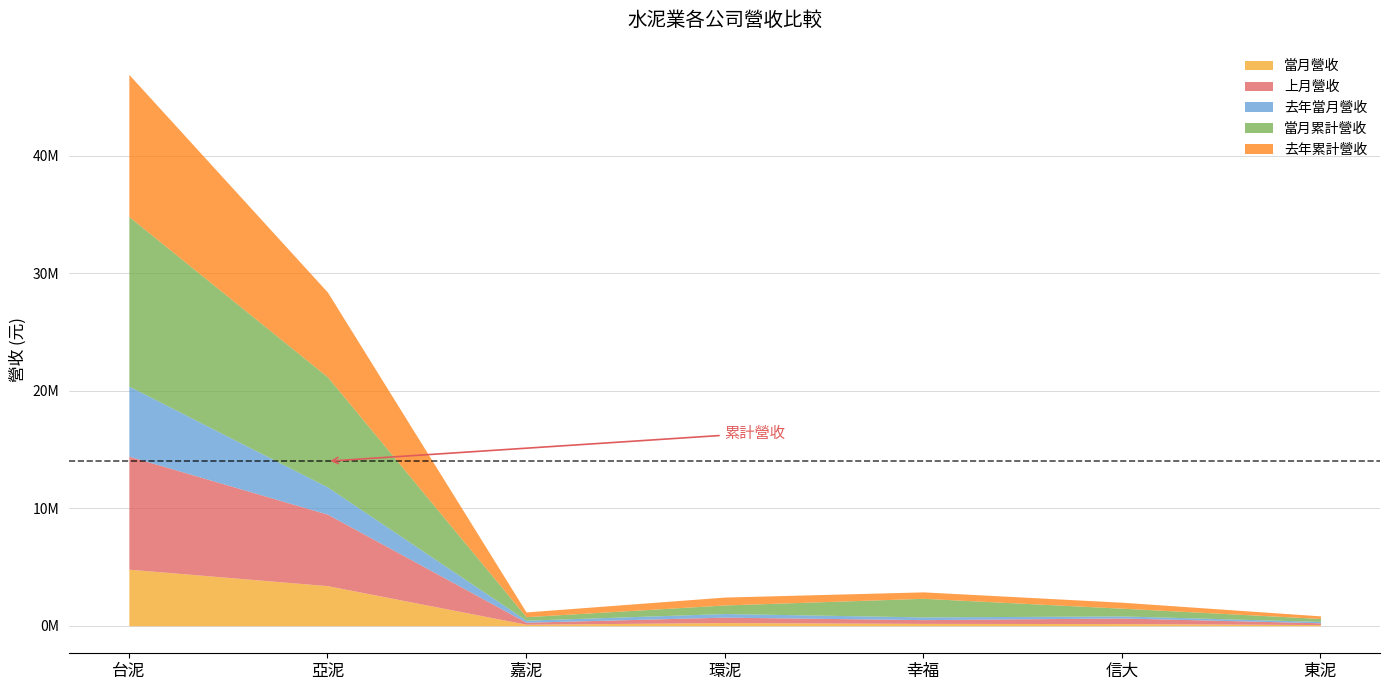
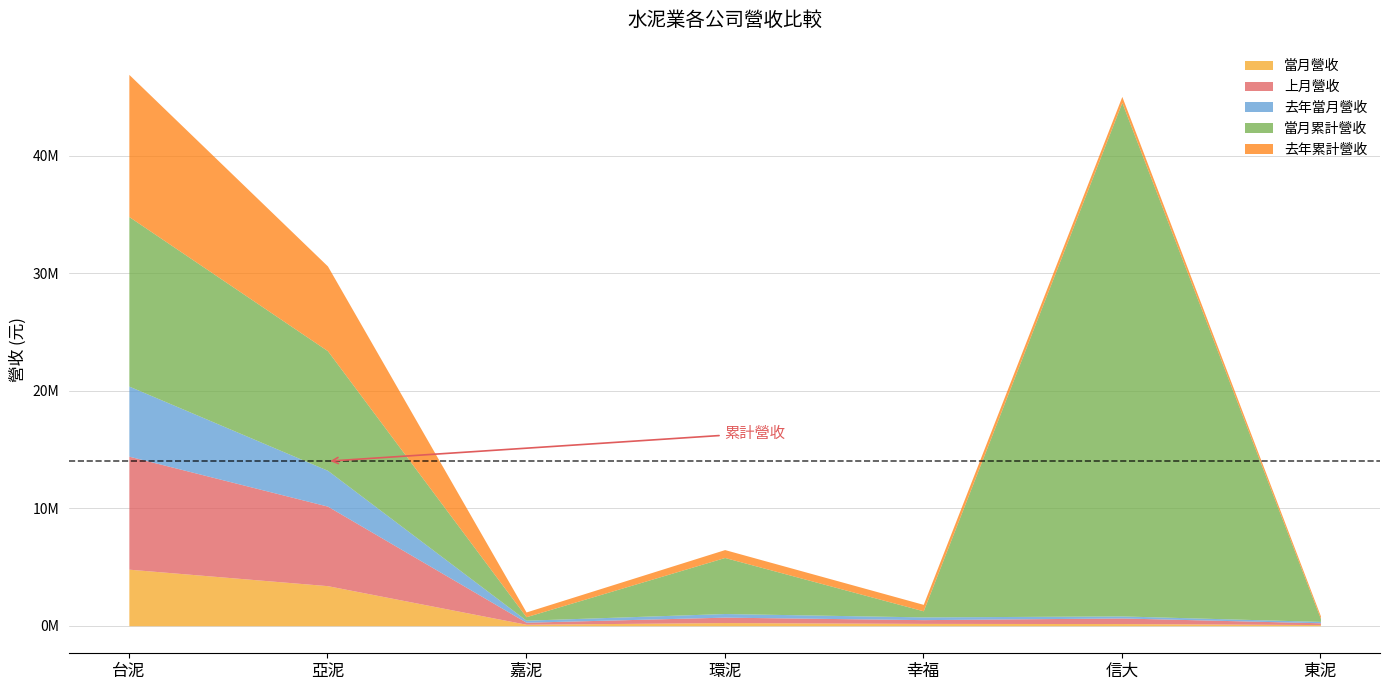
上月營收, 亞泥: 6100000 -> 6800000
去年當月營收, 亞泥: 2300000 -> 3000000
當月累計營收, 亞泥: 9400000 -> 10200000
當月累計營收, 環泥: 700000 -> 4800000
當月累計營收, 幸福: 1600000 -> 500000
當月累計營收, 信大: 700000 -> 43700000
